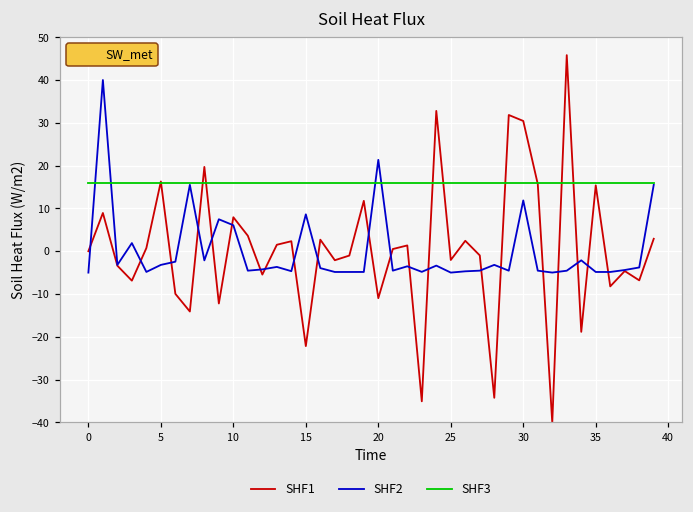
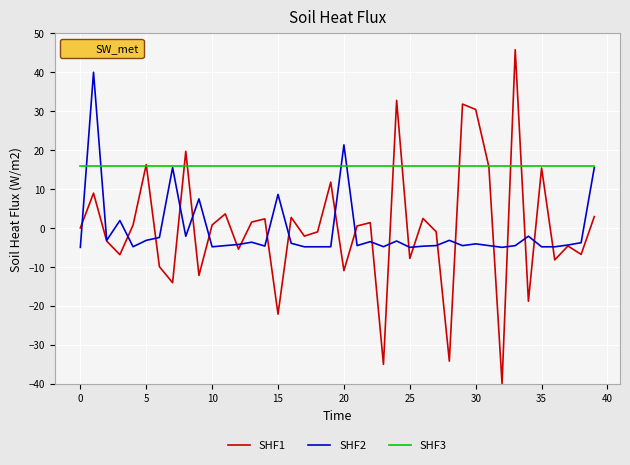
SHF1, 10: 8 -> 1
SHF2, 10: 6 -> -5
SHF1, 25: -2 -> -8
SHF2, 30: 12 -> -4
